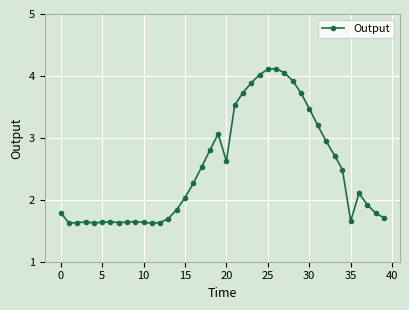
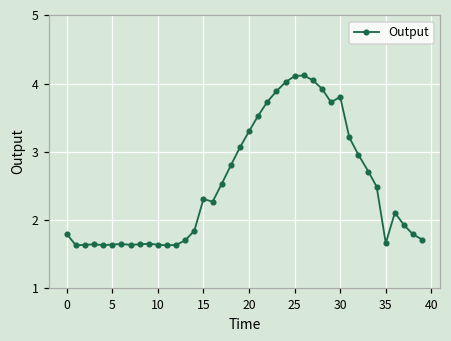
15: 2.0 -> 2.3
20: 2.6 -> 3.3
30: 3.5 -> 3.8
